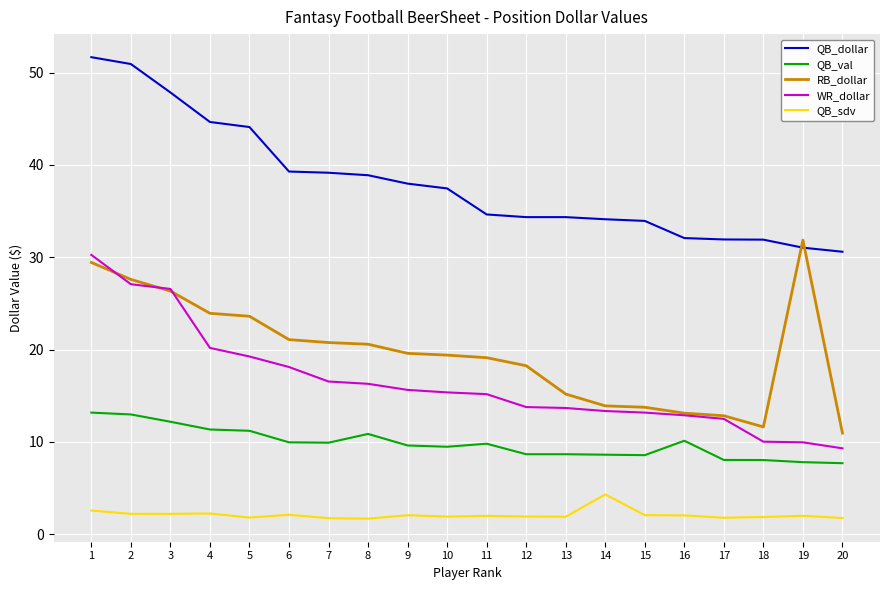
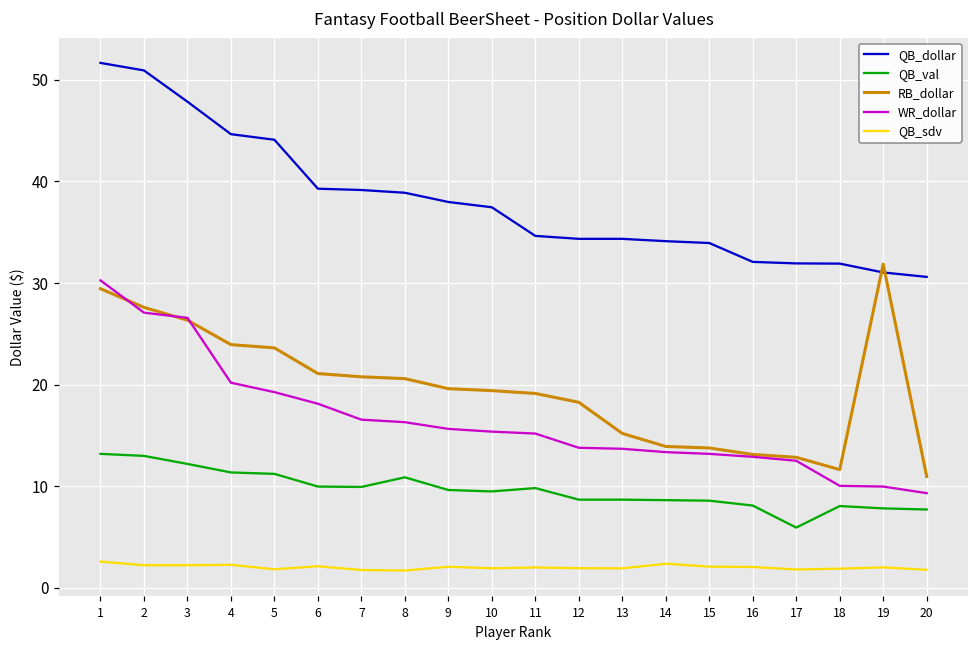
QB_sdv, 14: 4 -> 2
QB_val, 16: 10 -> 8
QB_val, 17: 8 -> 6
